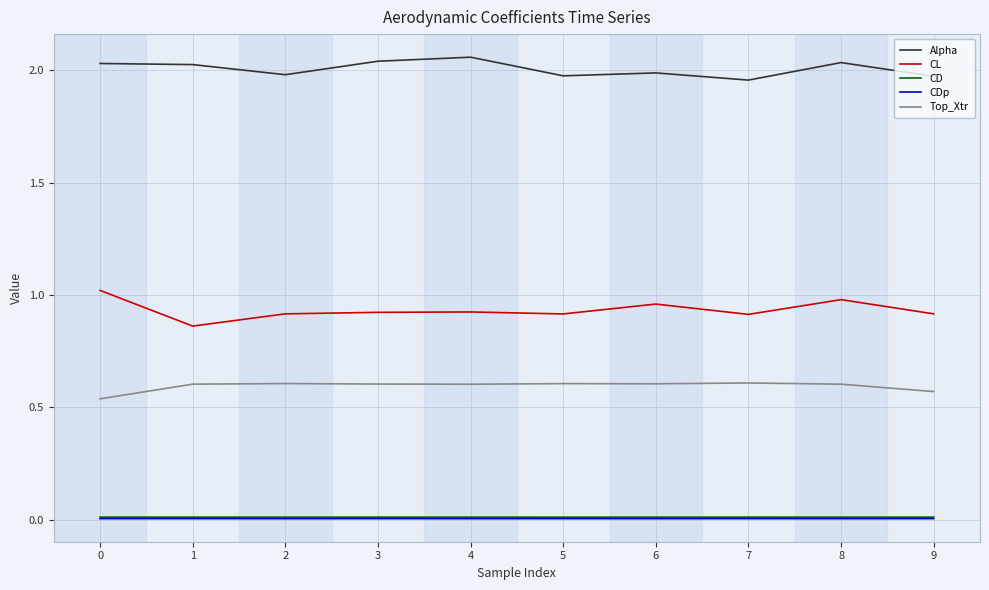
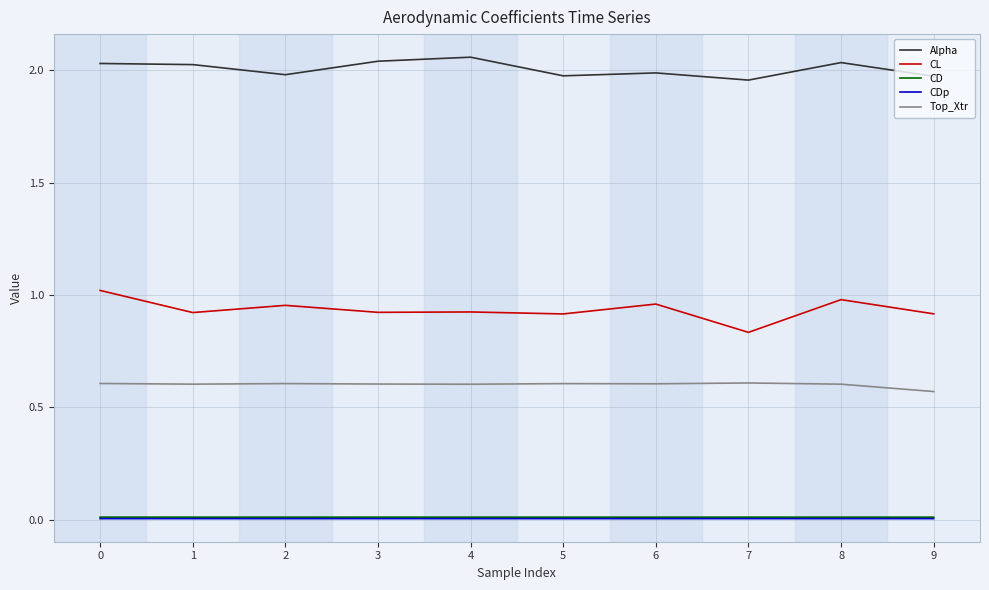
Top_Xtr, 0: 0.54 -> 0.61
CL, 1: 0.86 -> 0.92
CL, 2: 0.92 -> 0.95
CL, 7: 0.91 -> 0.83
